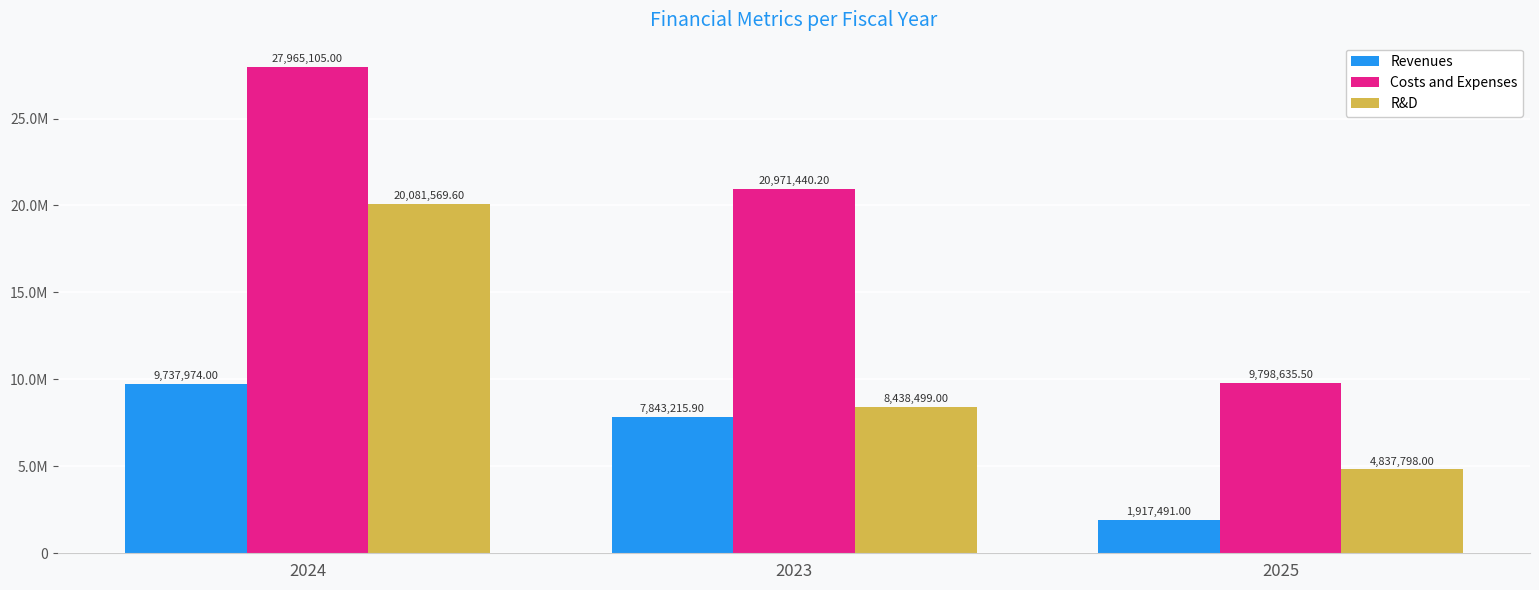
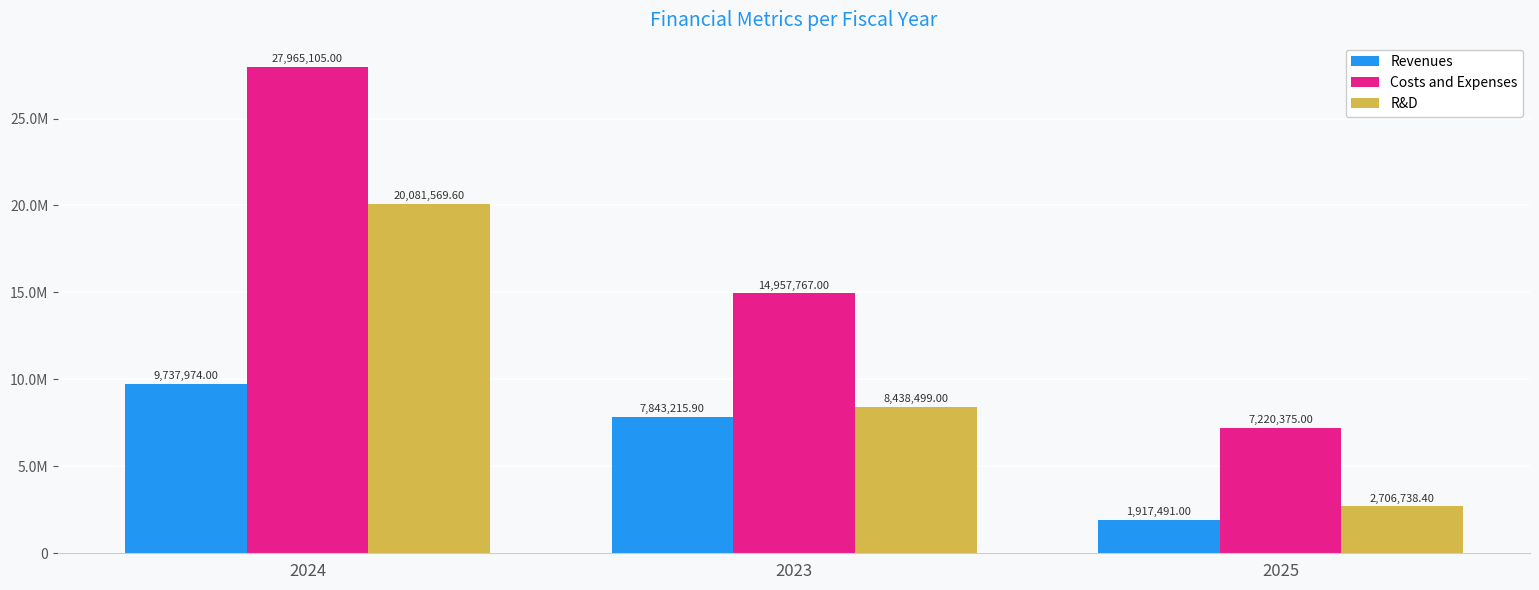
Costs and Expenses, 2023: 20,971,440.20 -> 14,957,767.00
Costs and Expenses, 2025: 9,798,635.50 -> 7,220,375.00
R&D, 2025: 4,837,798.00 -> 2,706,738.40
